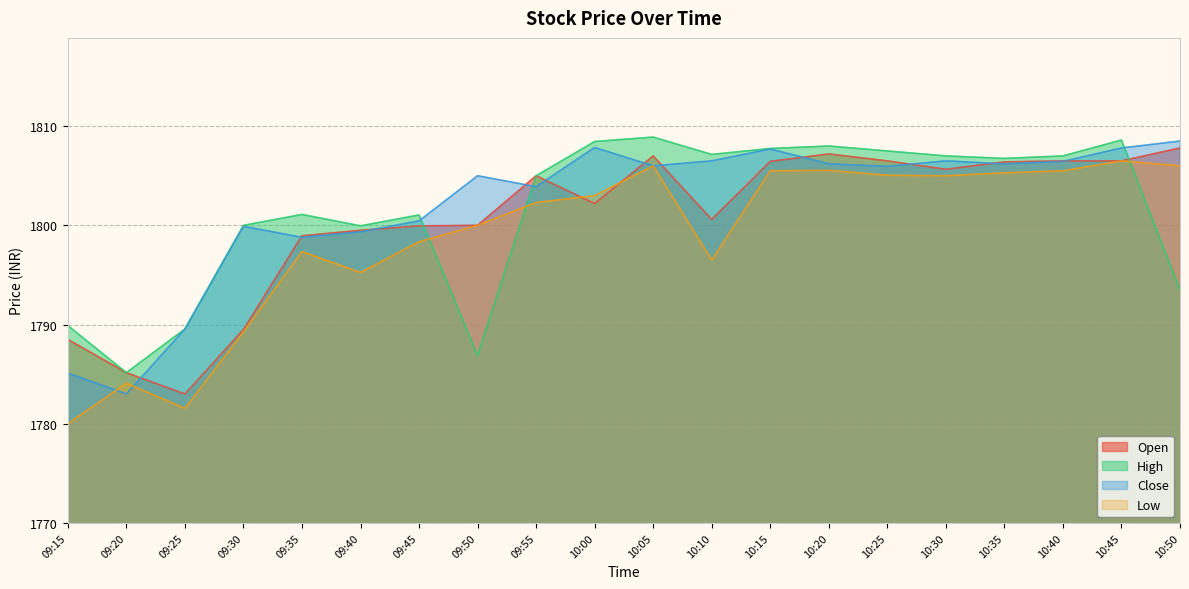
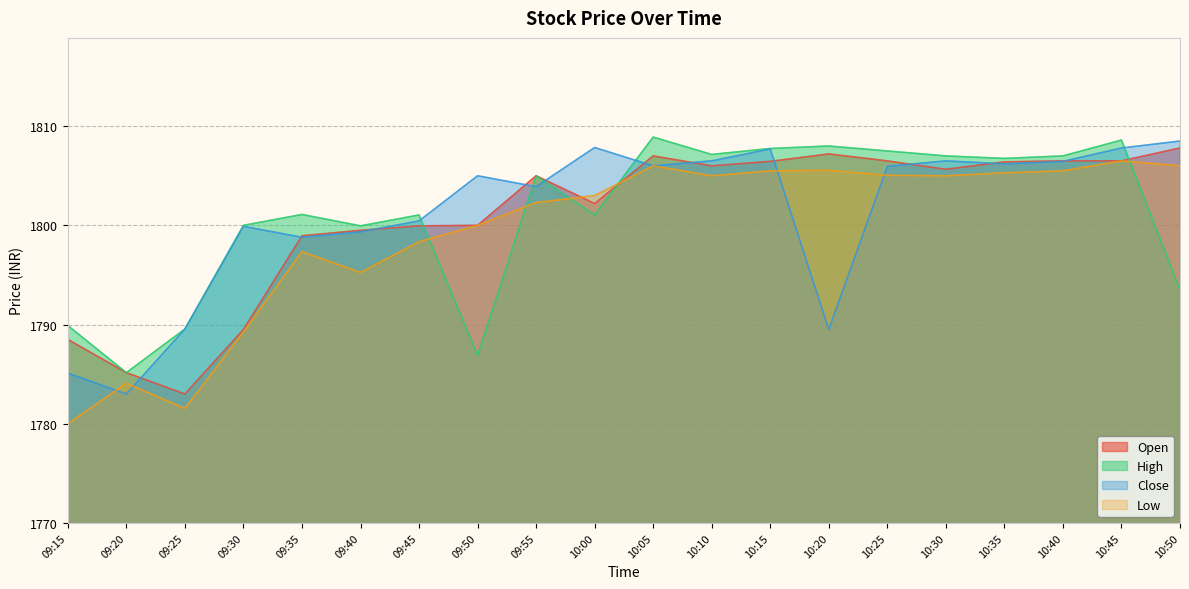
High, 10:00: 1808 -> 1801
Open, 10:10: 1801 -> 1806
Low, 10:10: 1797 -> 1805
Close, 10:20: 1806 -> 1790
